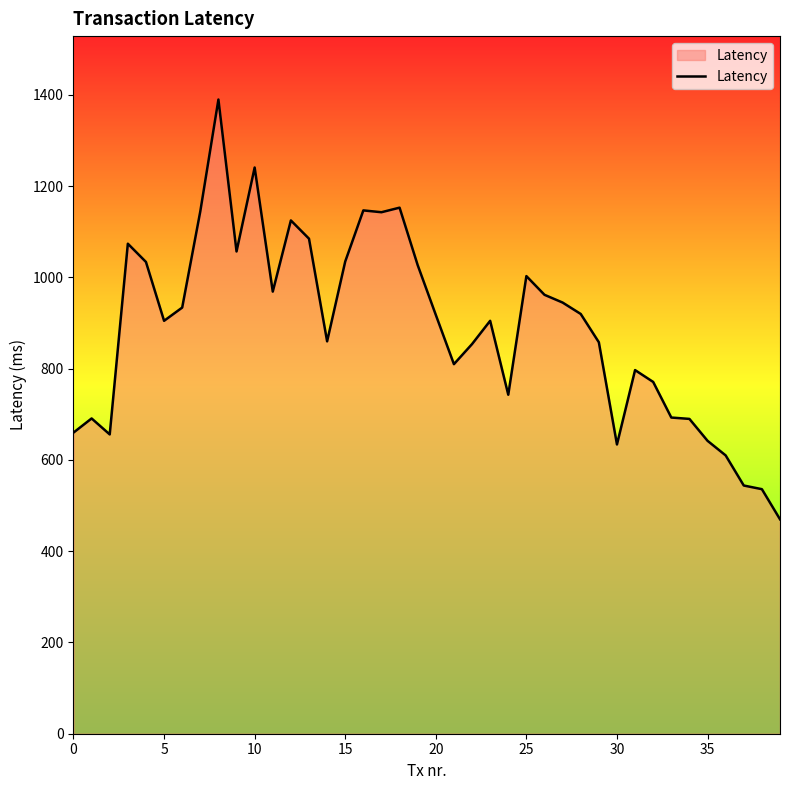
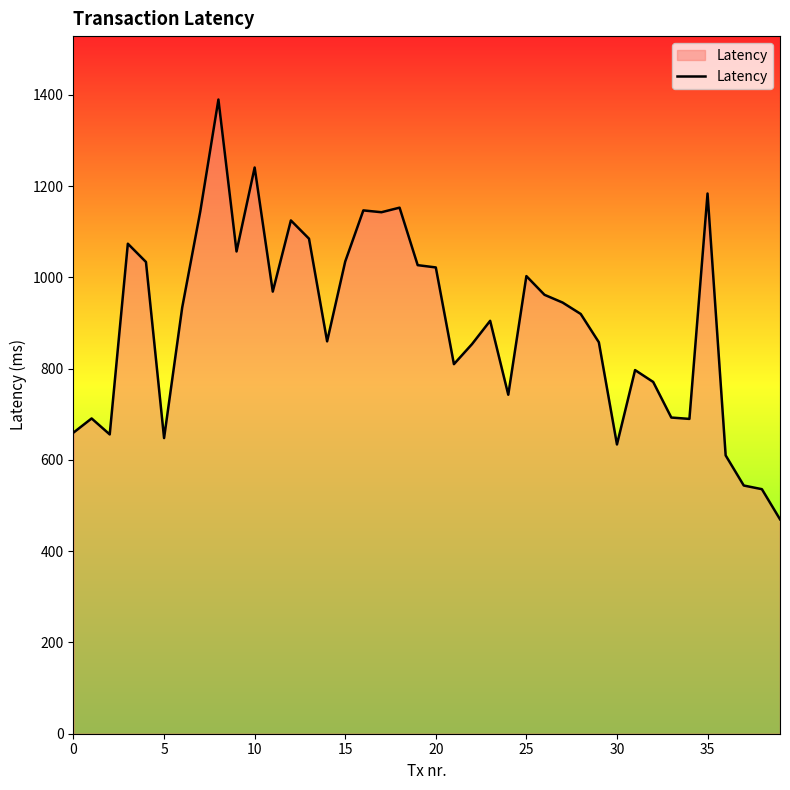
5: 910 -> 650
20: 920 -> 1020
35: 640 -> 1180
